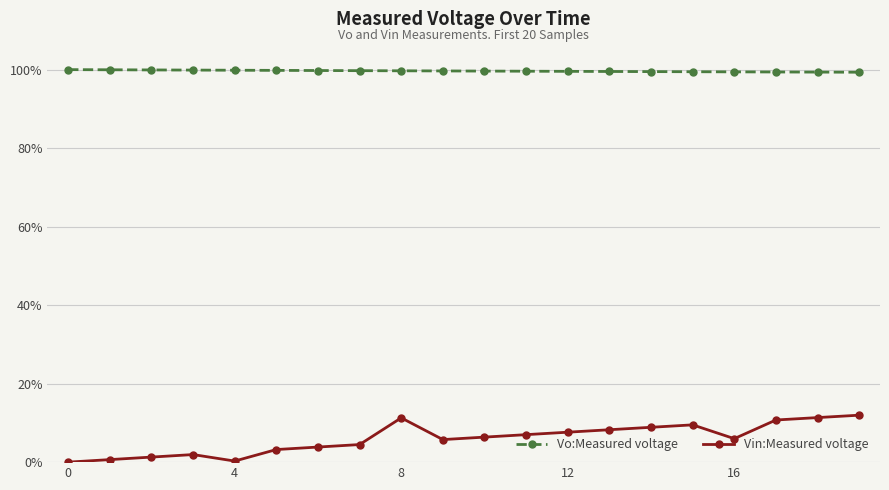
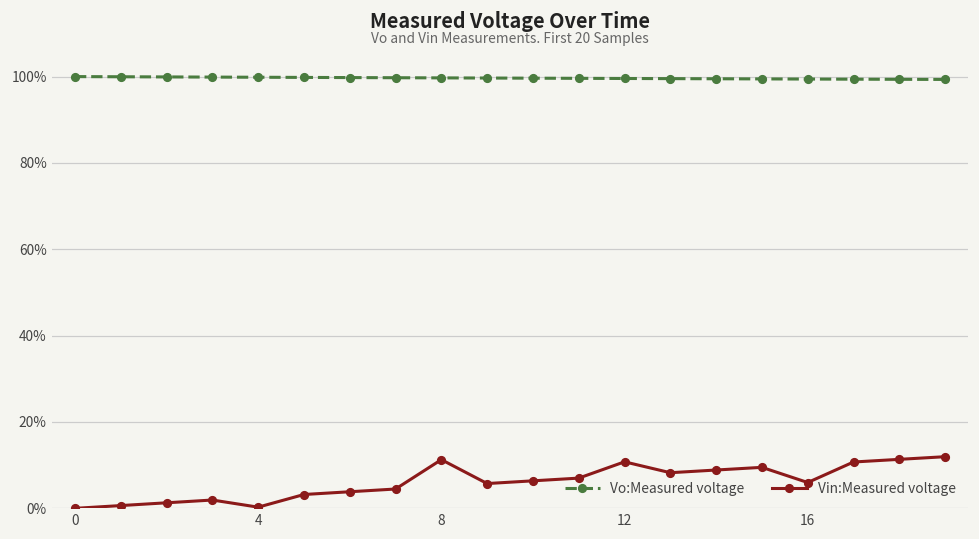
Vin:Measured voltage, 12: 8% -> 11%
